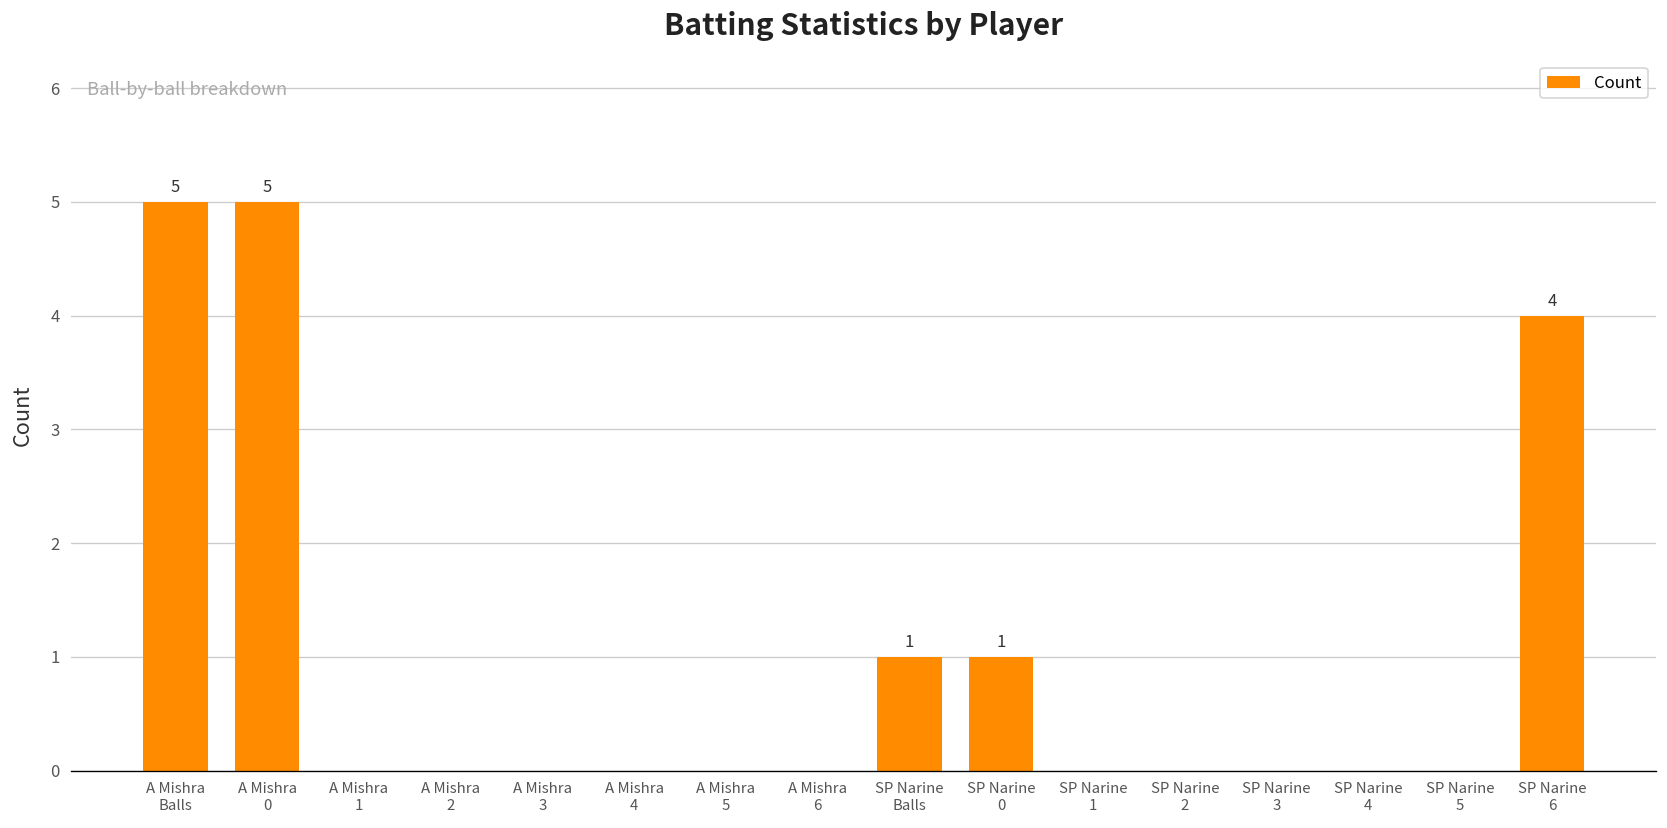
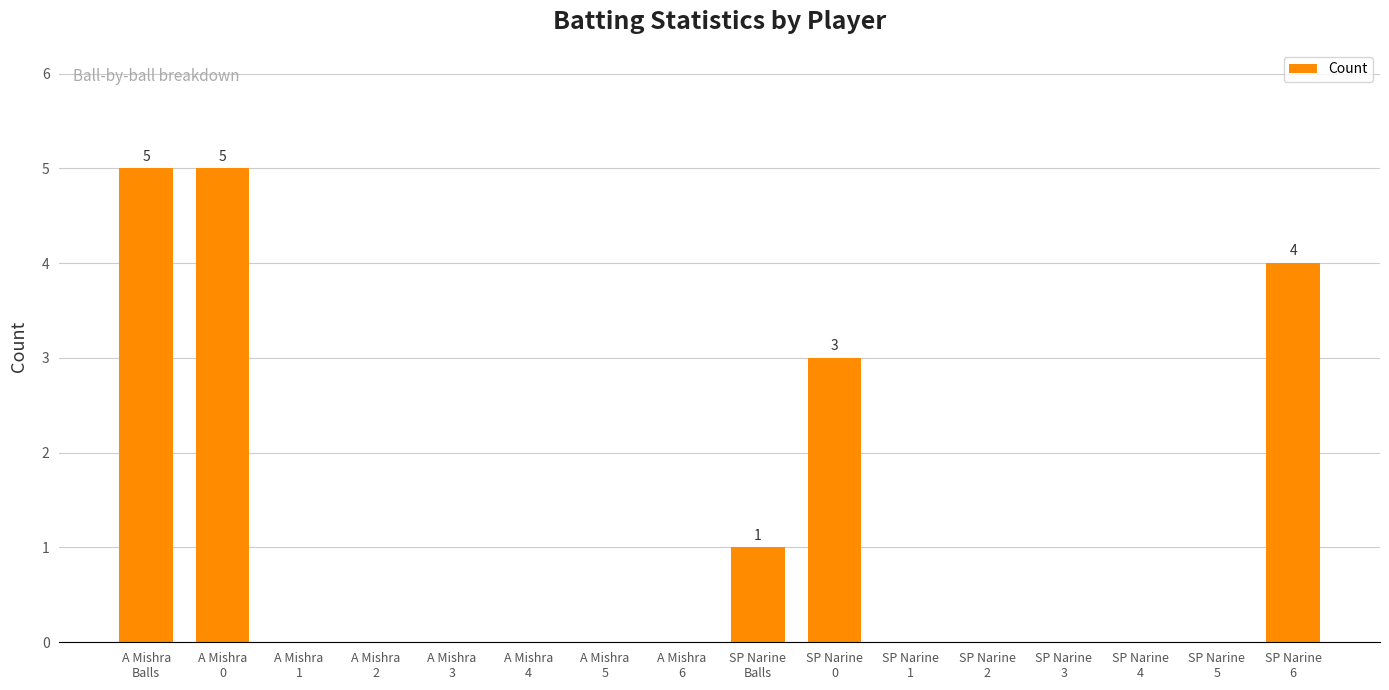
SP Narine 0: 1 -> 3
